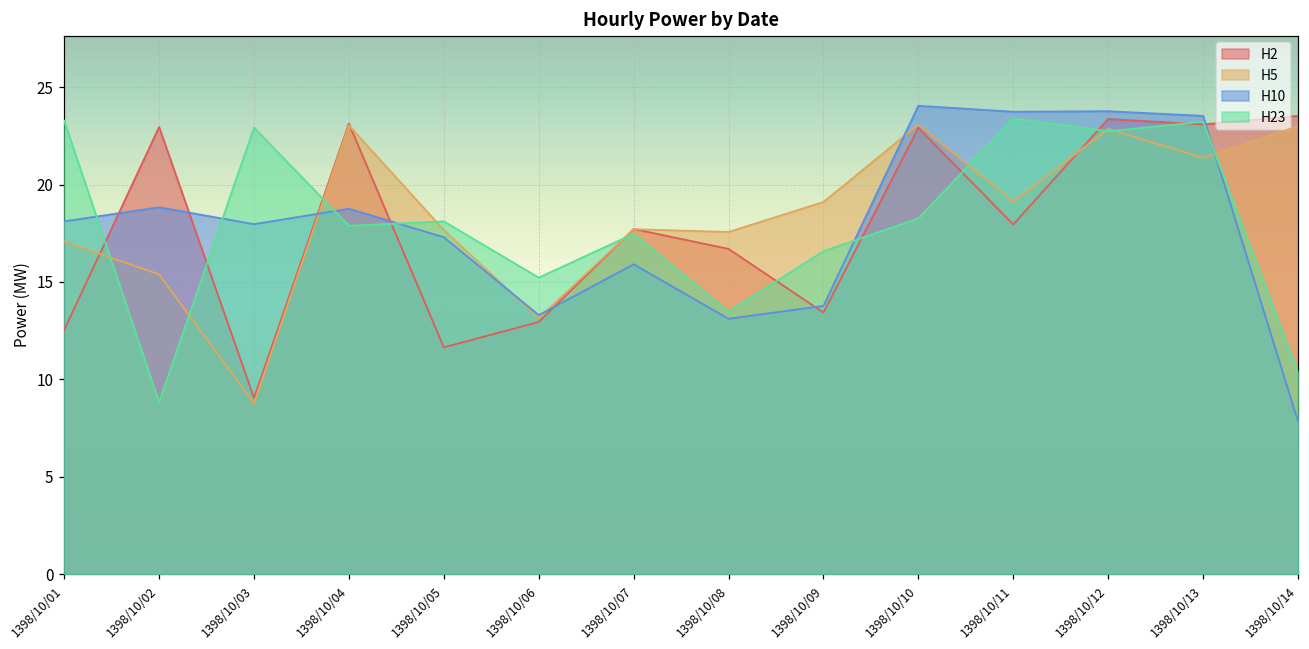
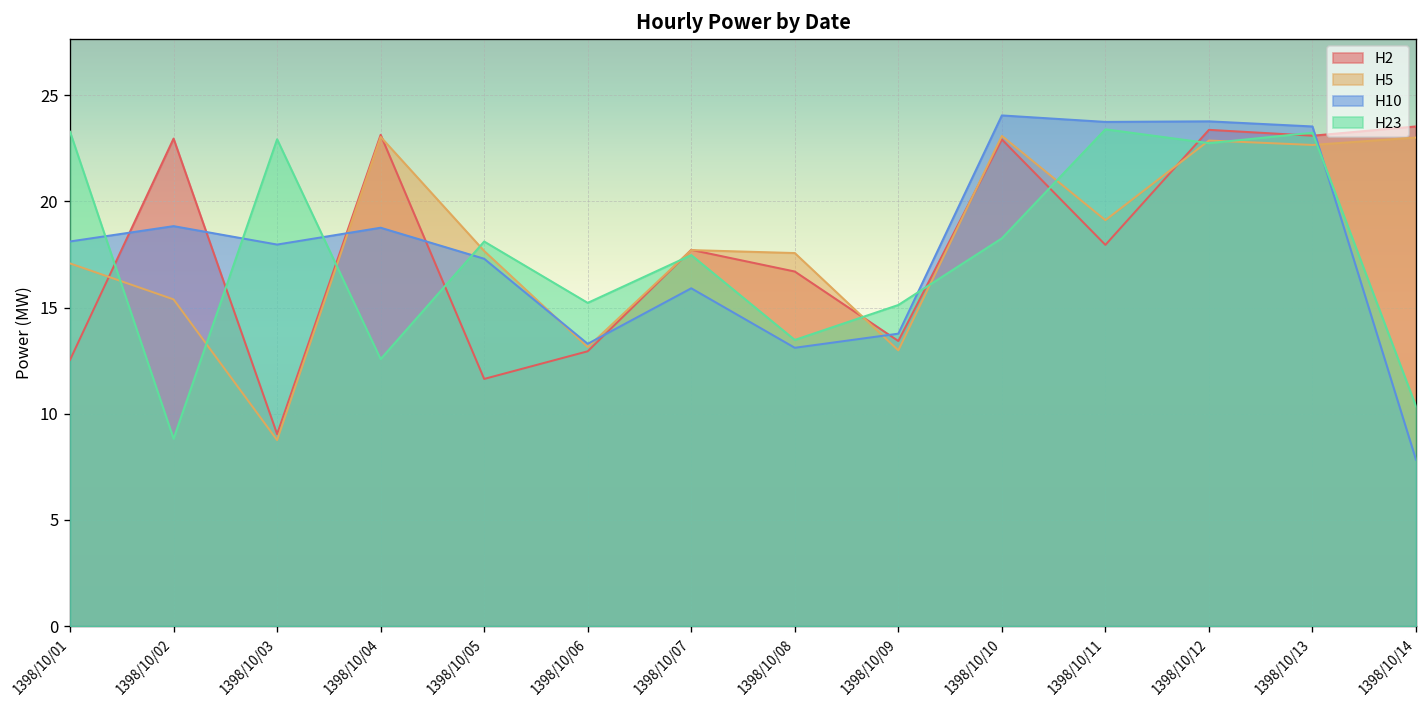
H23, 1398/10/04: 17.9 -> 12.6
H5, 1398/10/09: 19.1 -> 13.0
H23, 1398/10/09: 16.6 -> 15.1
H5, 1398/10/13: 21.4 -> 22.7
